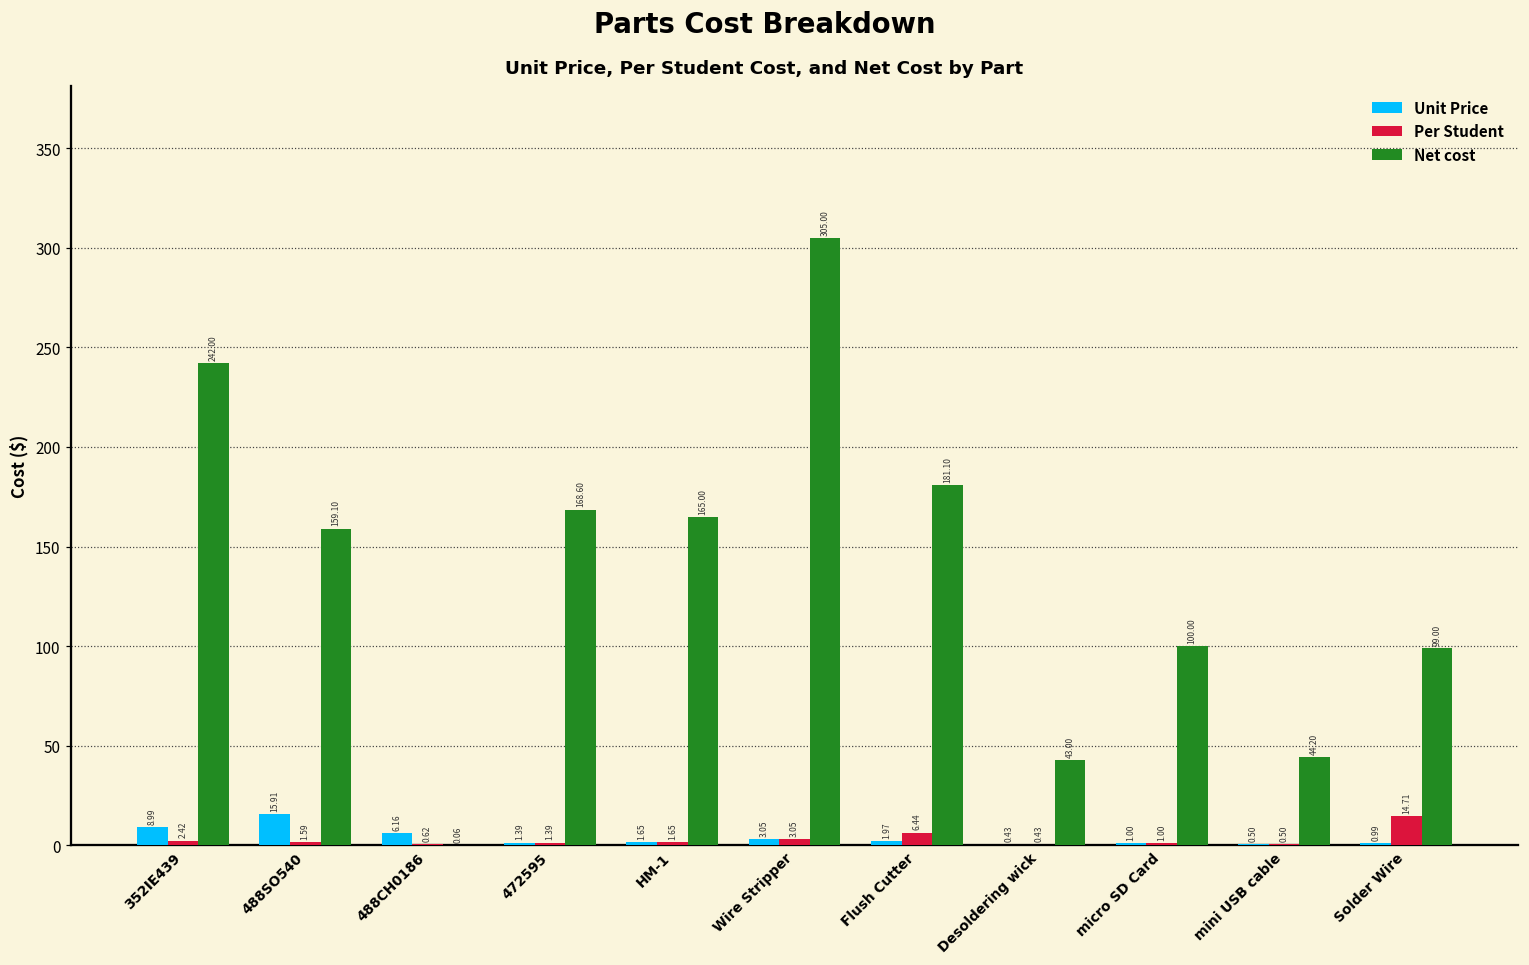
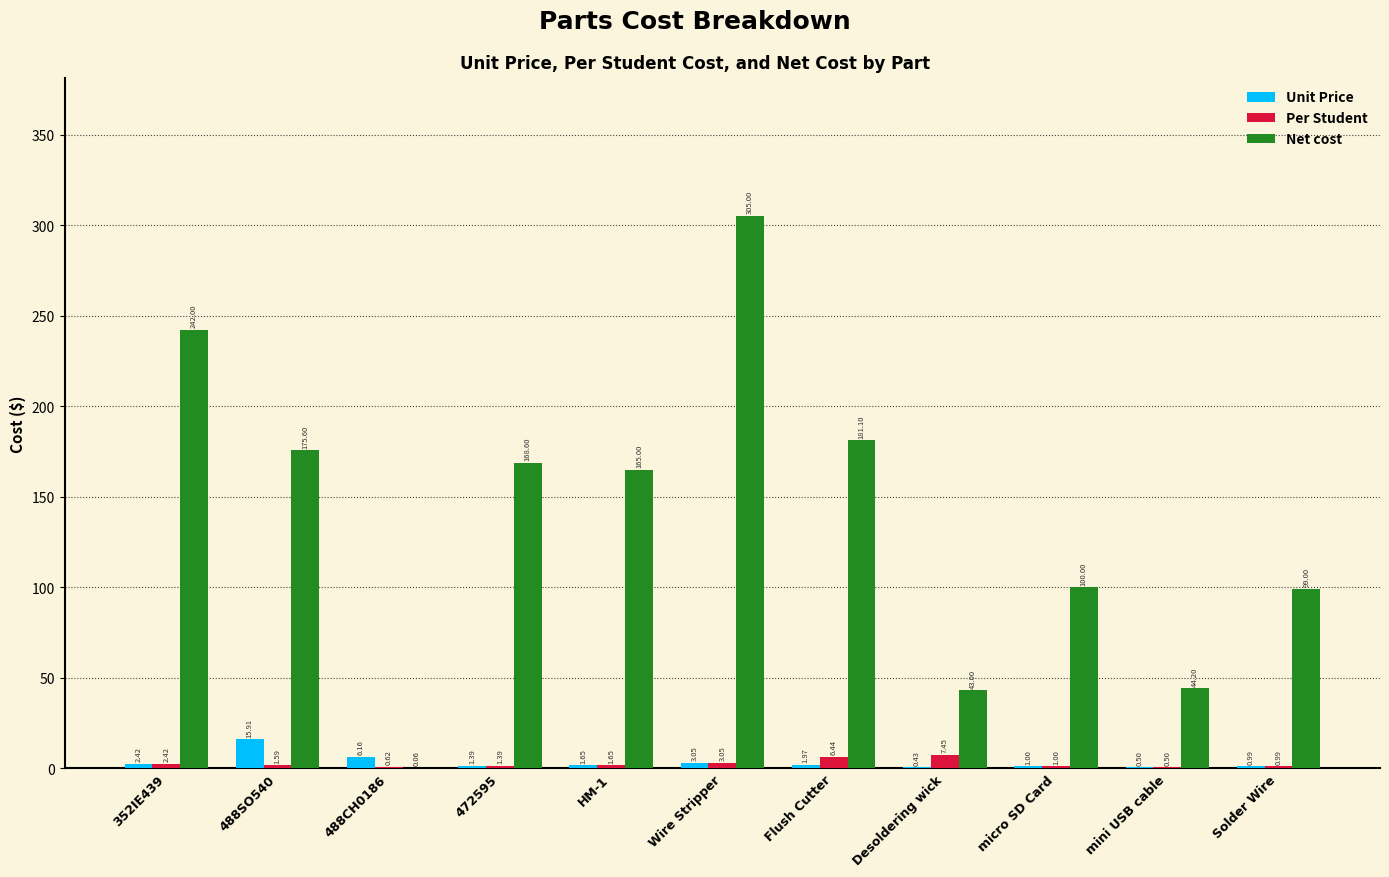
Unit Price, 352IE439: 8.99 -> 2.42
Net cost, 488SO540: 159.10 -> 175.60
Per Student, Desoldering wick: 0.43 -> 7.45
Per Student, Solder Wire: 14.71 -> 0.99
